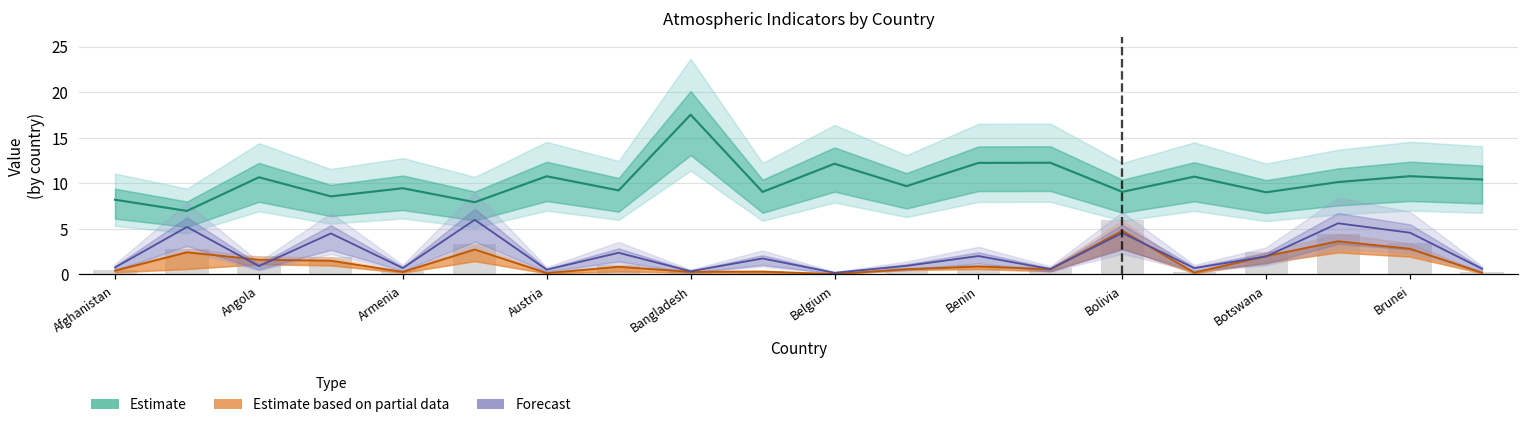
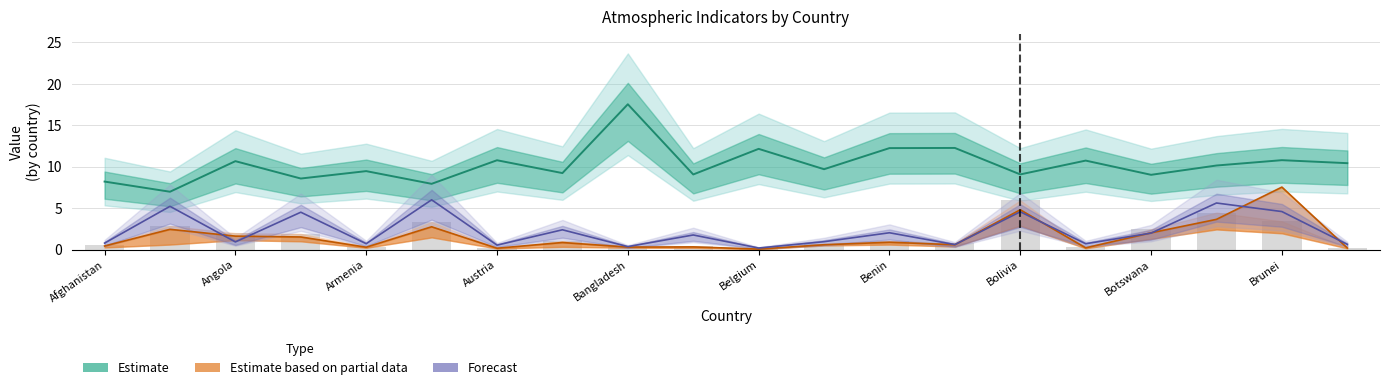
Estimate based on partial data, Brunei: 3 -> 8
